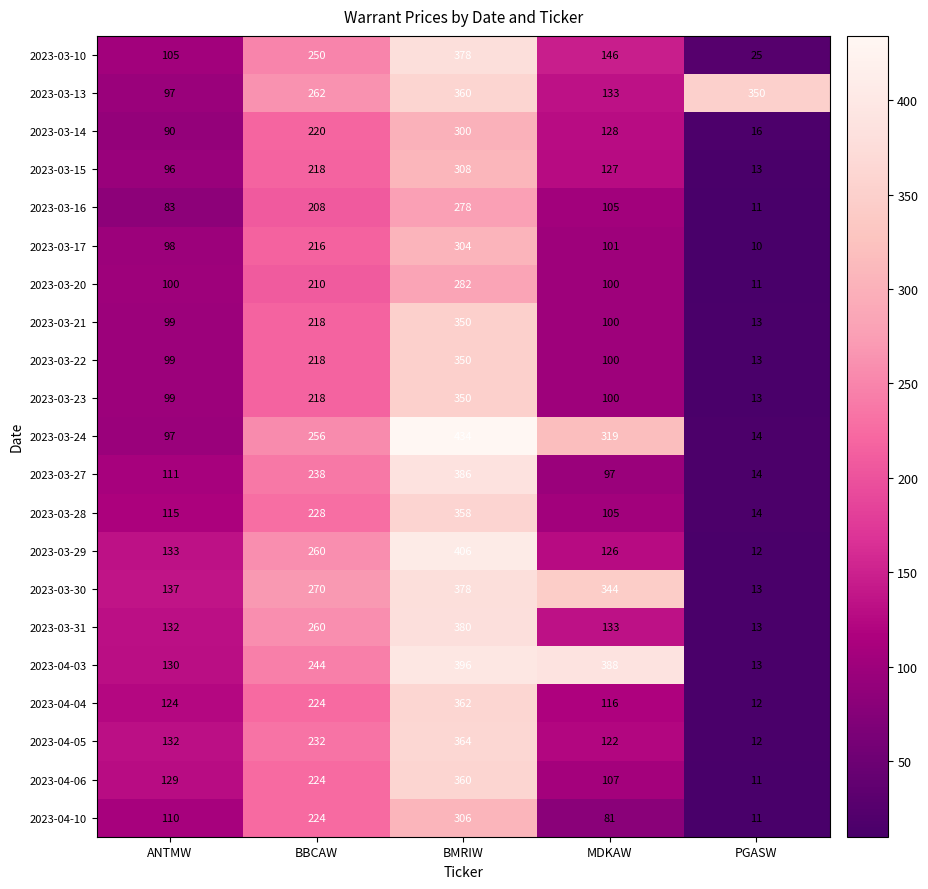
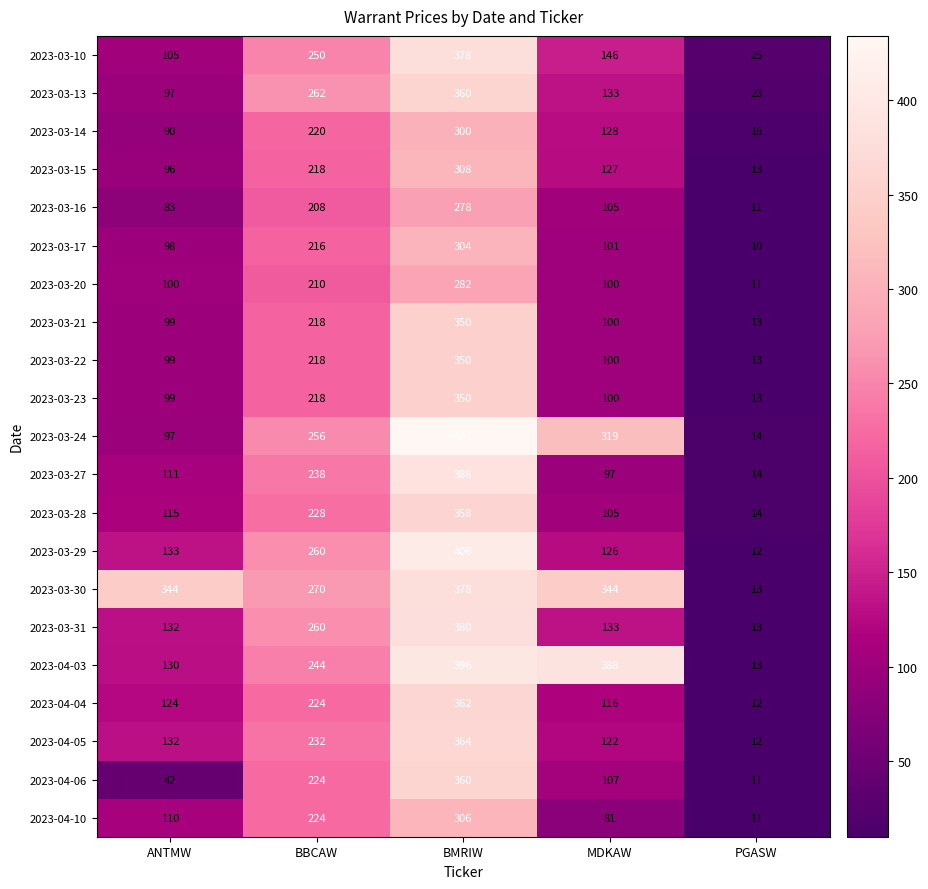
2023-03-13, PGASW: 350 -> 23
2023-03-30, ANTMW: 137 -> 344
2023-04-06, ANTMW: 129 -> 42
